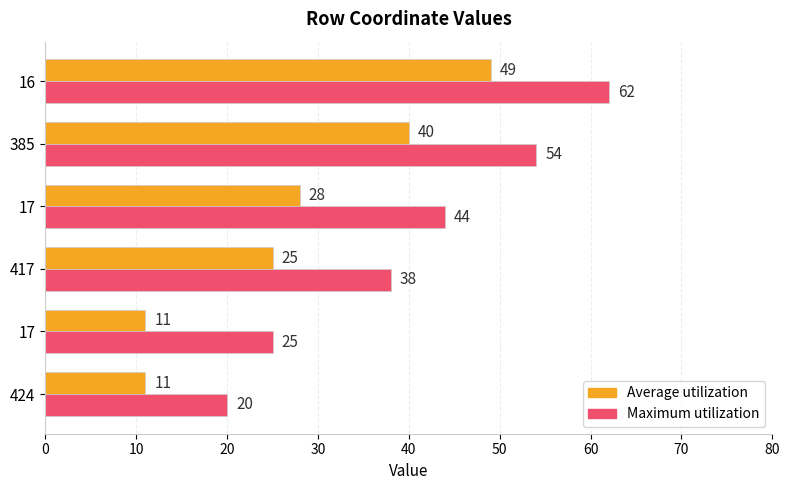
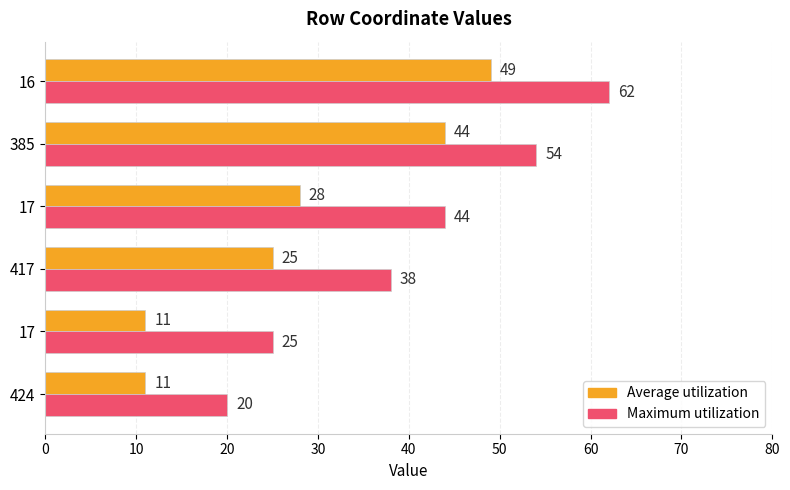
Average utilization, 385: 40 -> 44
